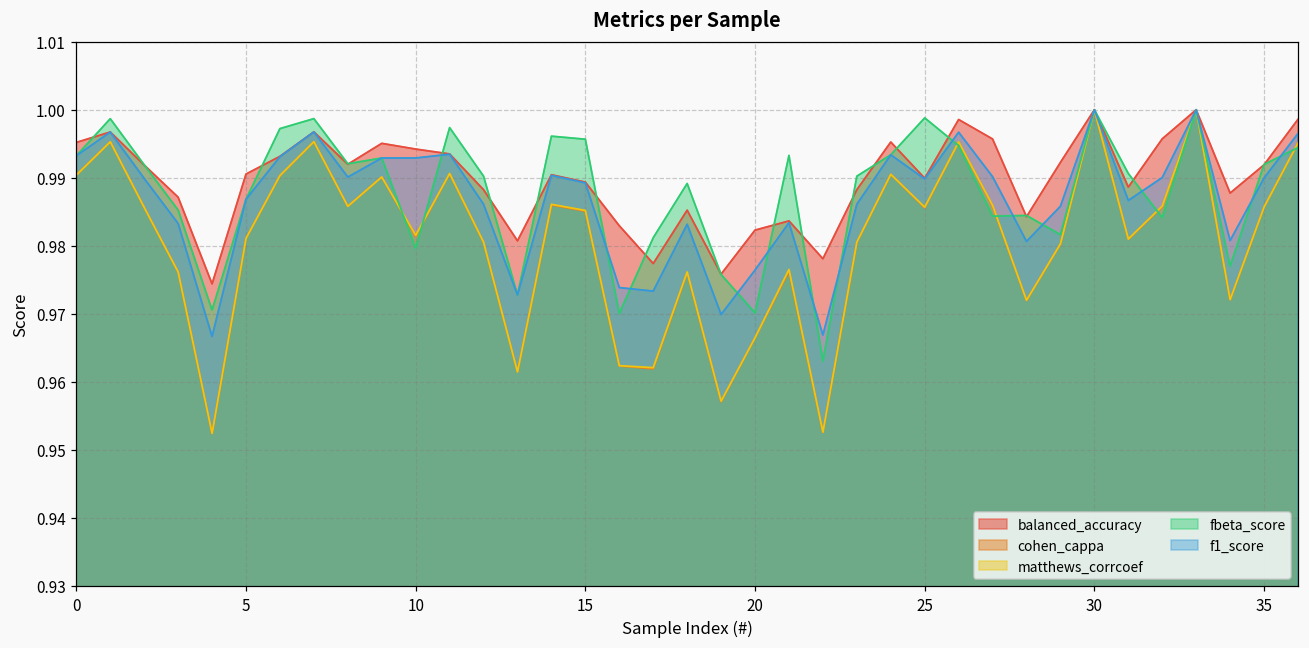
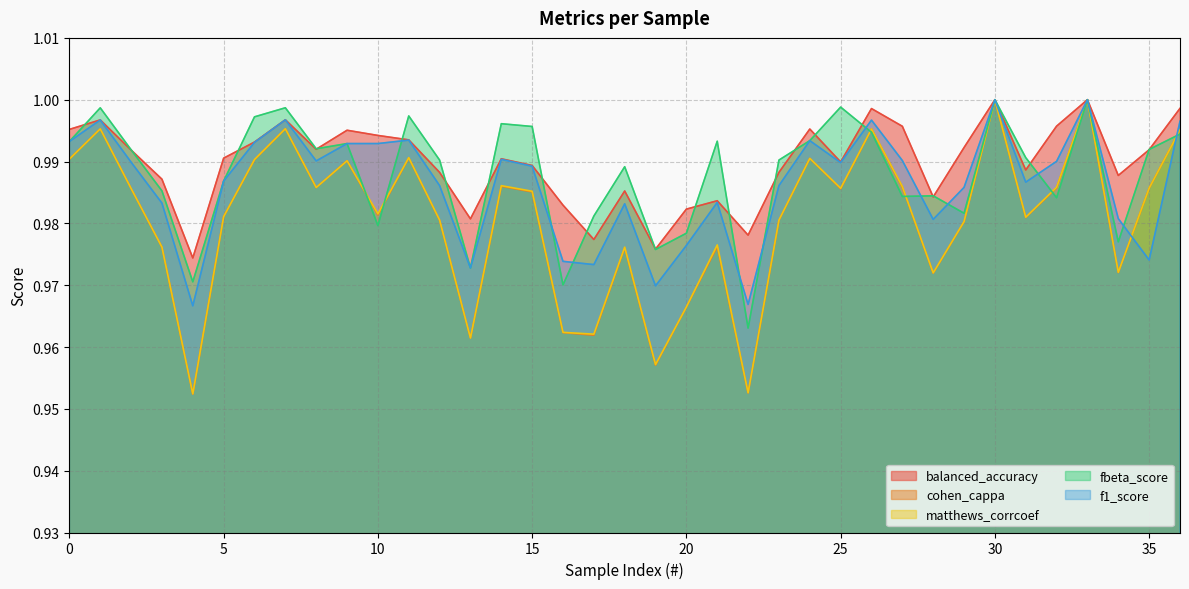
fbeta_score, 20: 0.970 -> 0.978
f1_score, 35: 0.990 -> 0.974
